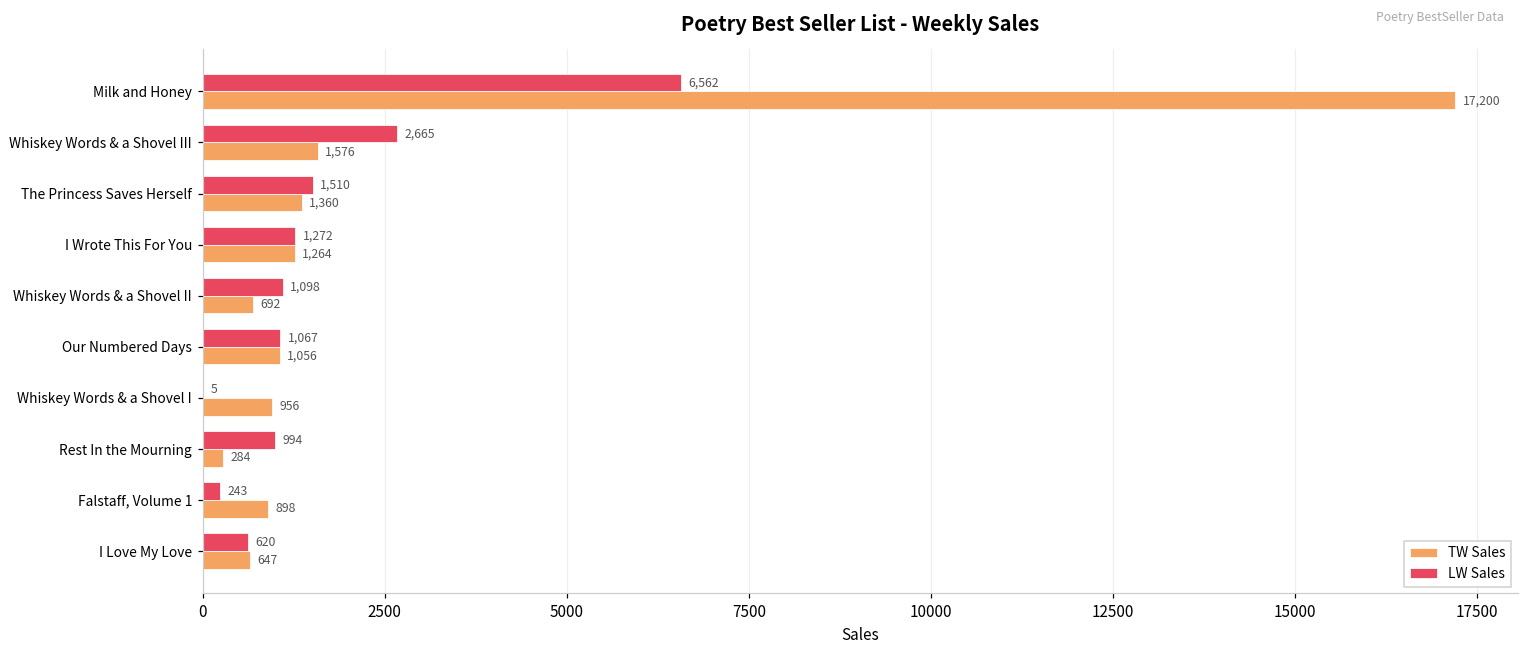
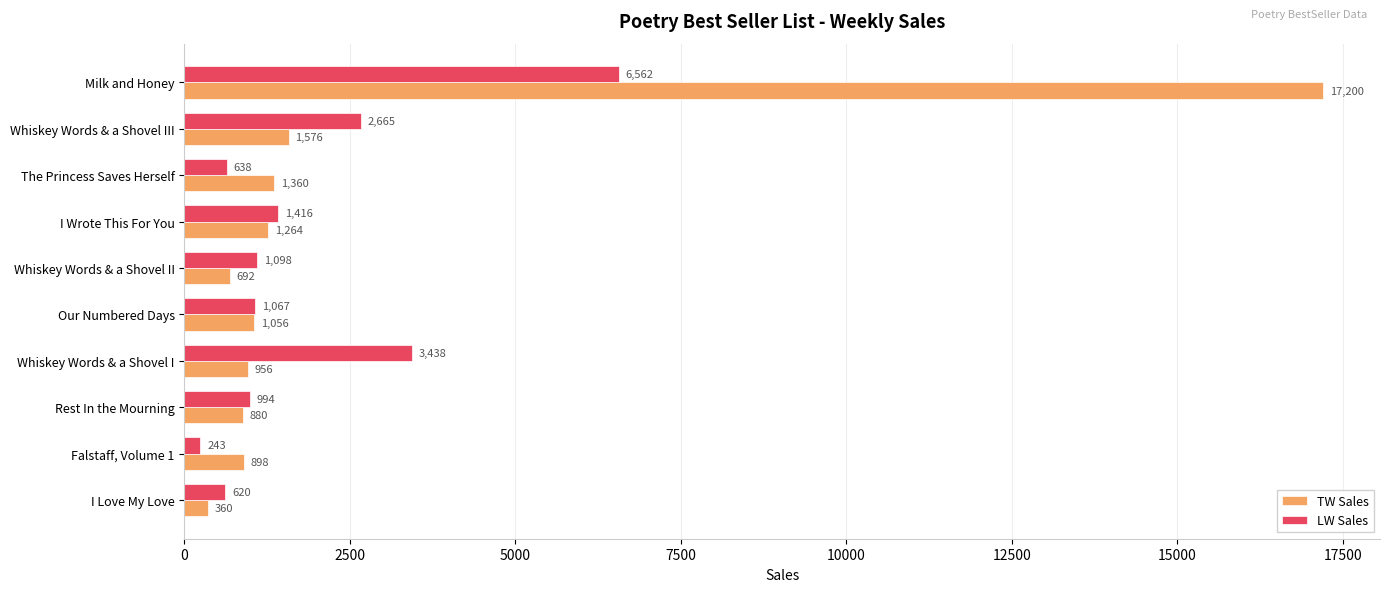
LW Sales, The Princess Saves Herself: 1,510 -> 638
LW Sales, I Wrote This For You: 1,272 -> 1,416
LW Sales, Whiskey Words & a Shovel I: 5 -> 3,438
TW Sales, Rest In the Mourning: 284 -> 880
TW Sales, I Love My Love: 647 -> 360
